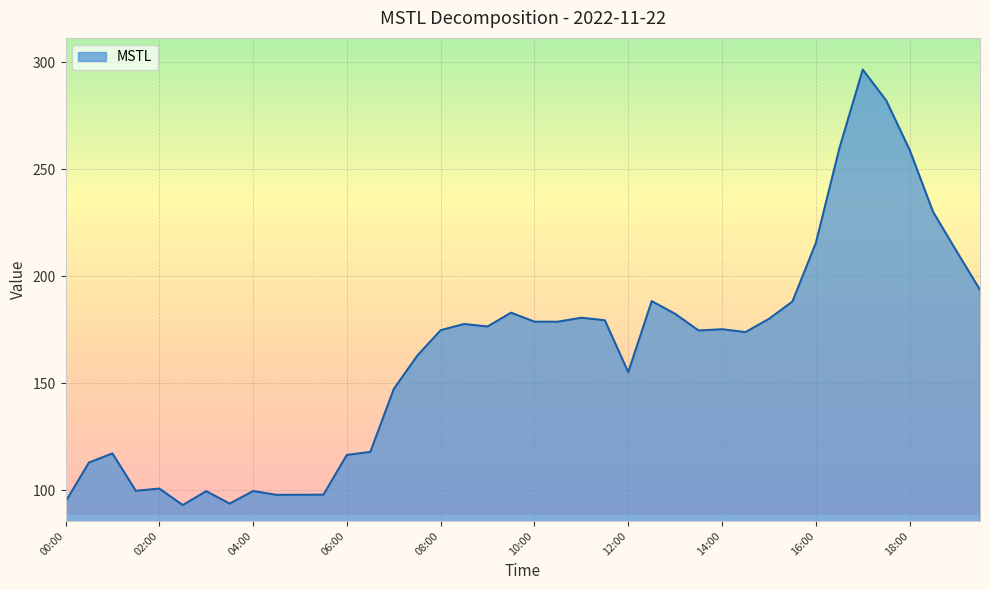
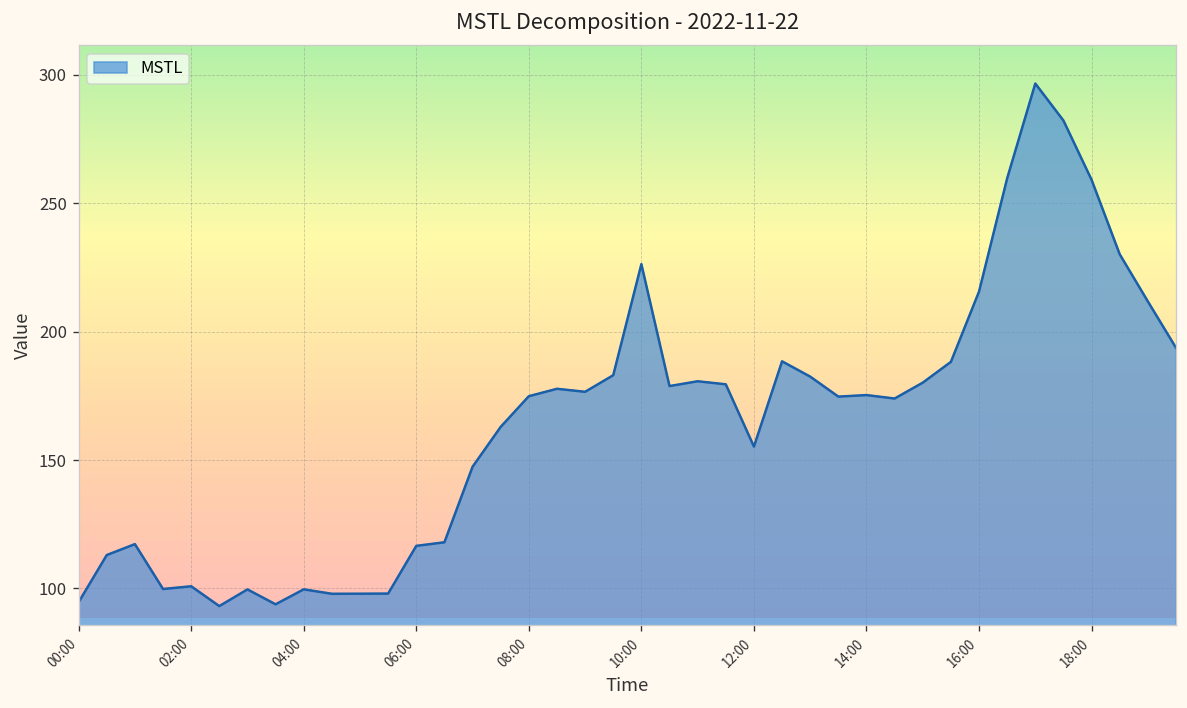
10:00: 179 -> 226
